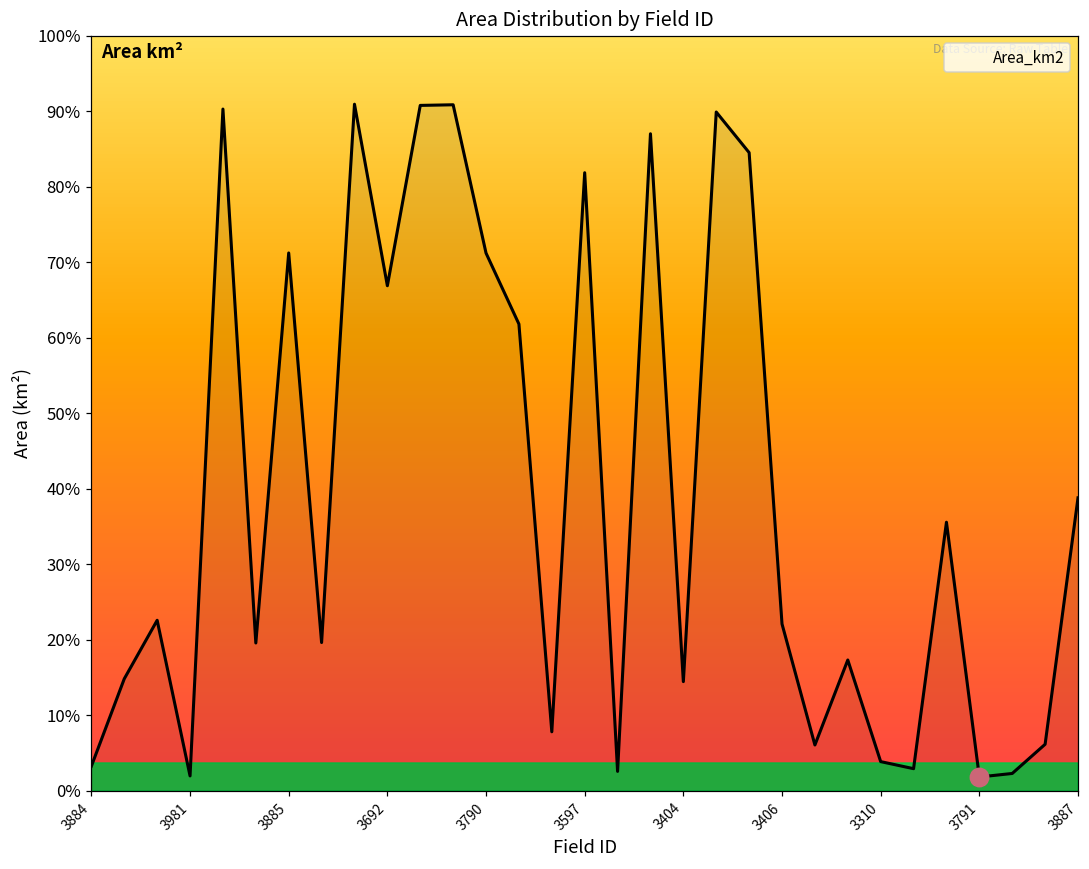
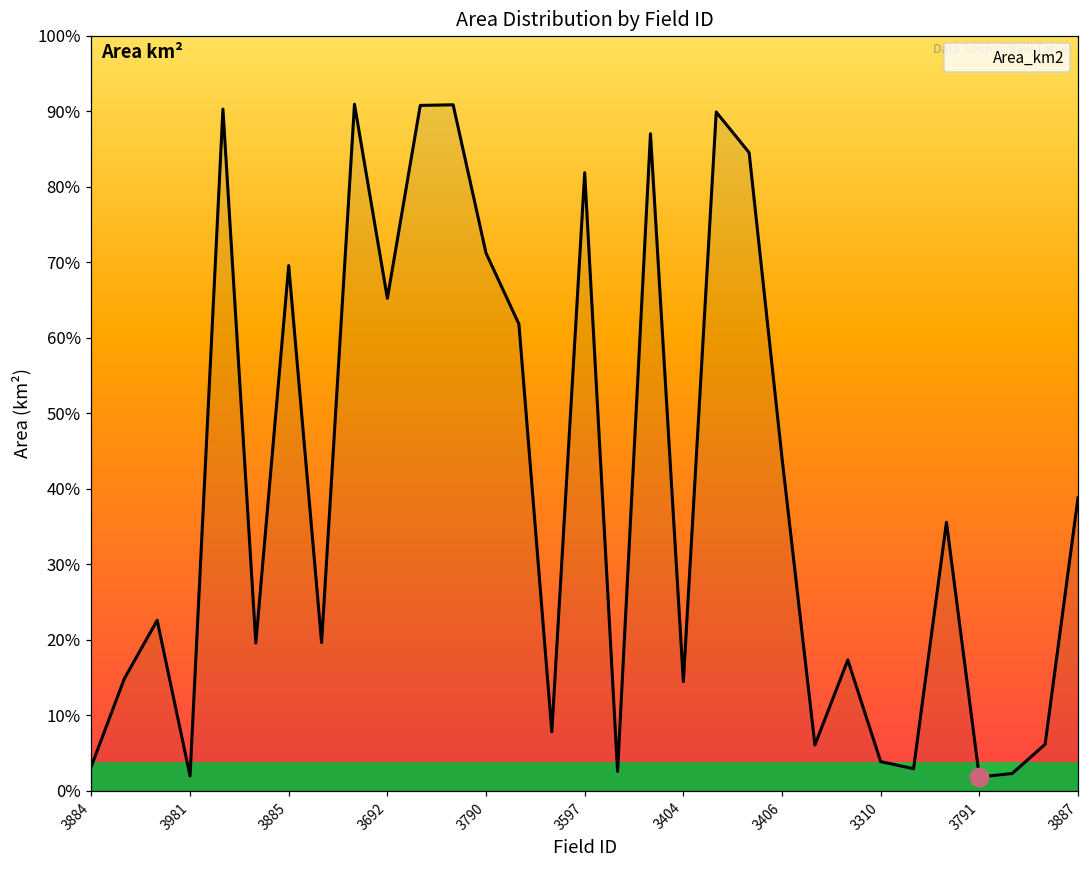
Area_km2, 3885: 71% -> 70%
Area_km2, 3692: 67% -> 65%
Area_km2, 3406: 22% -> 44%
